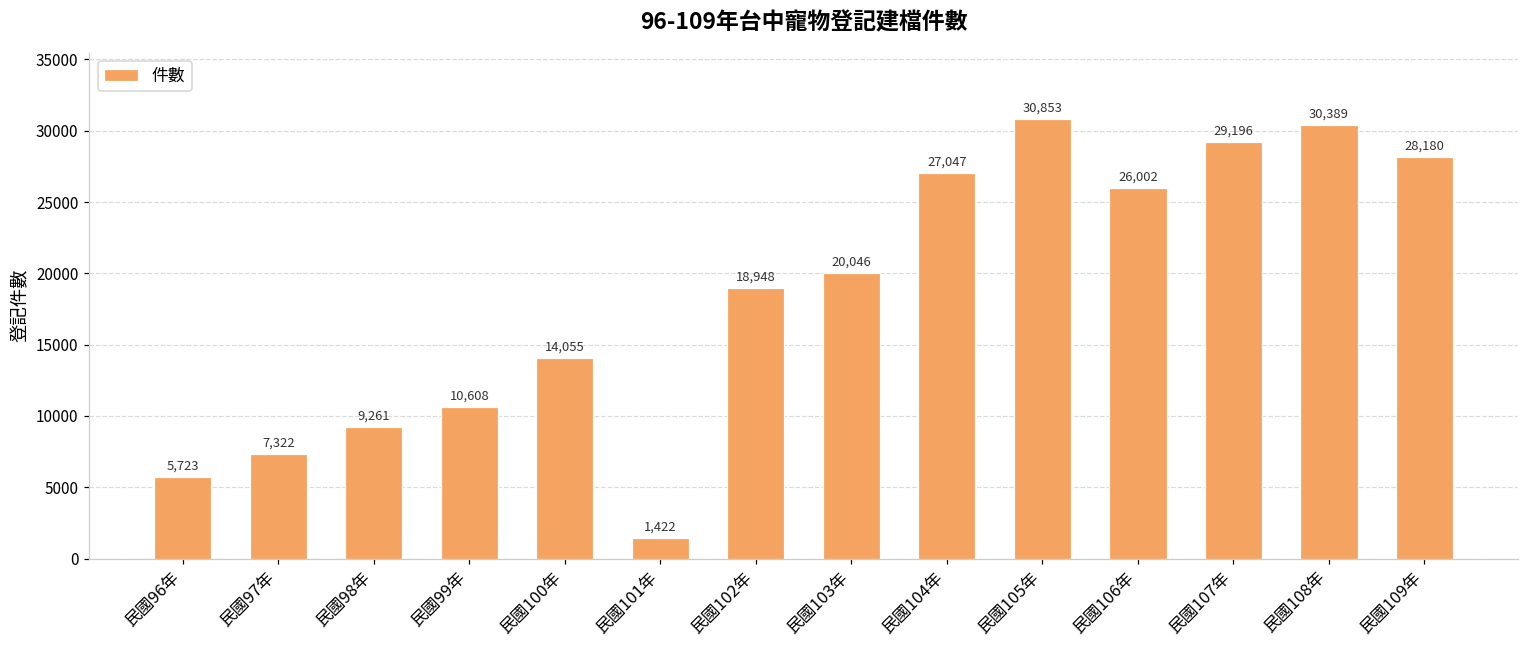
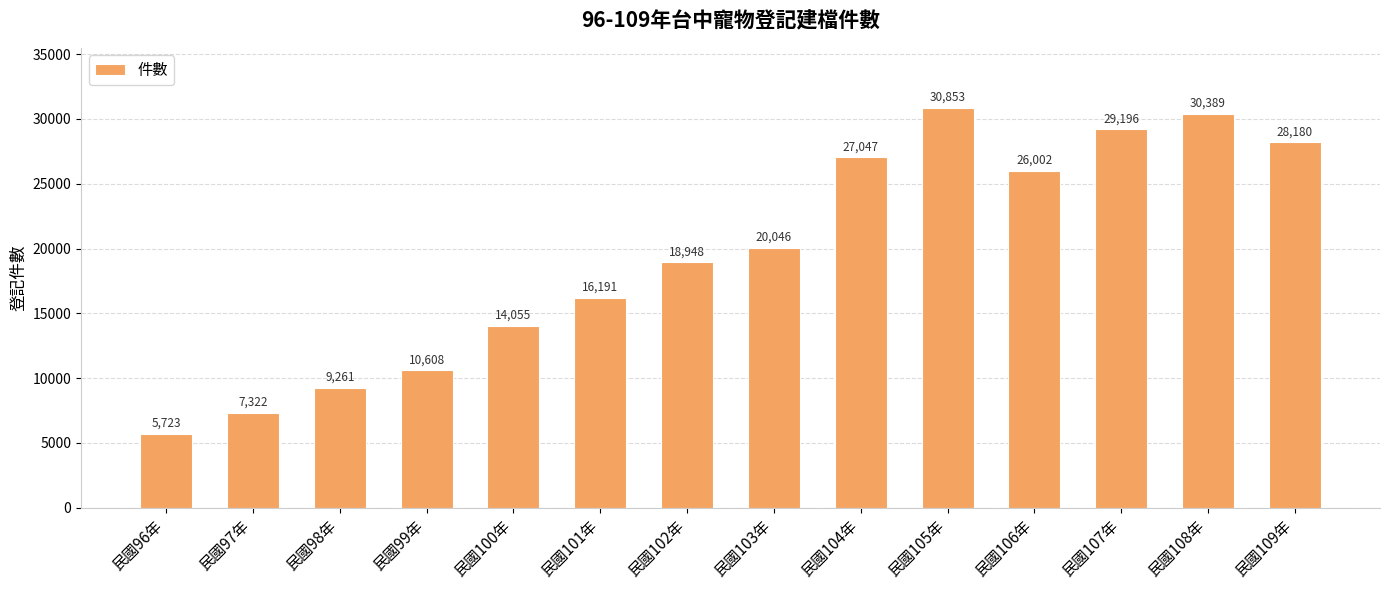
民國101年: 1,422 -> 16,191
